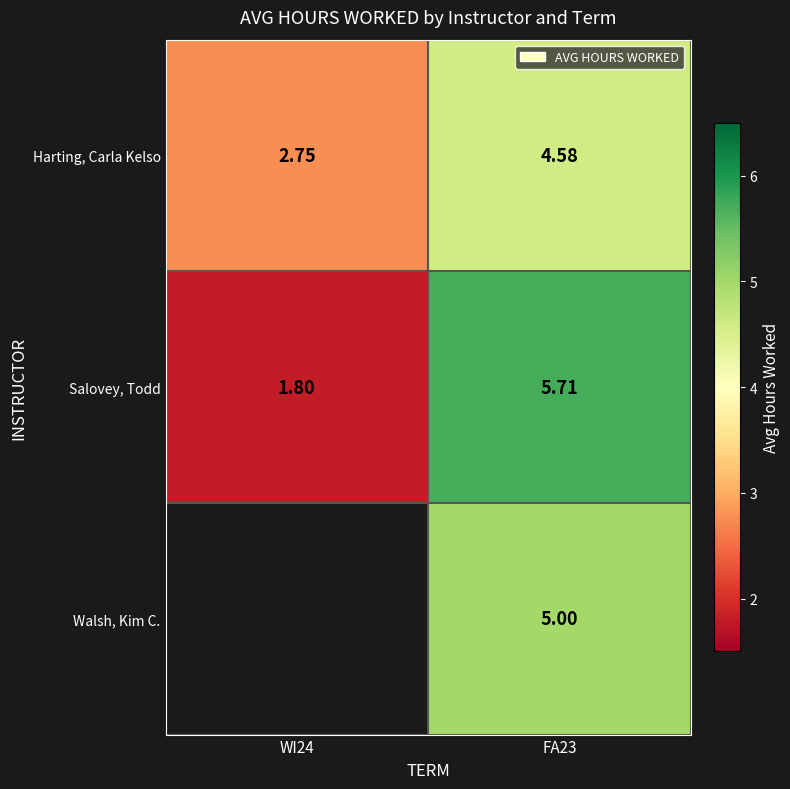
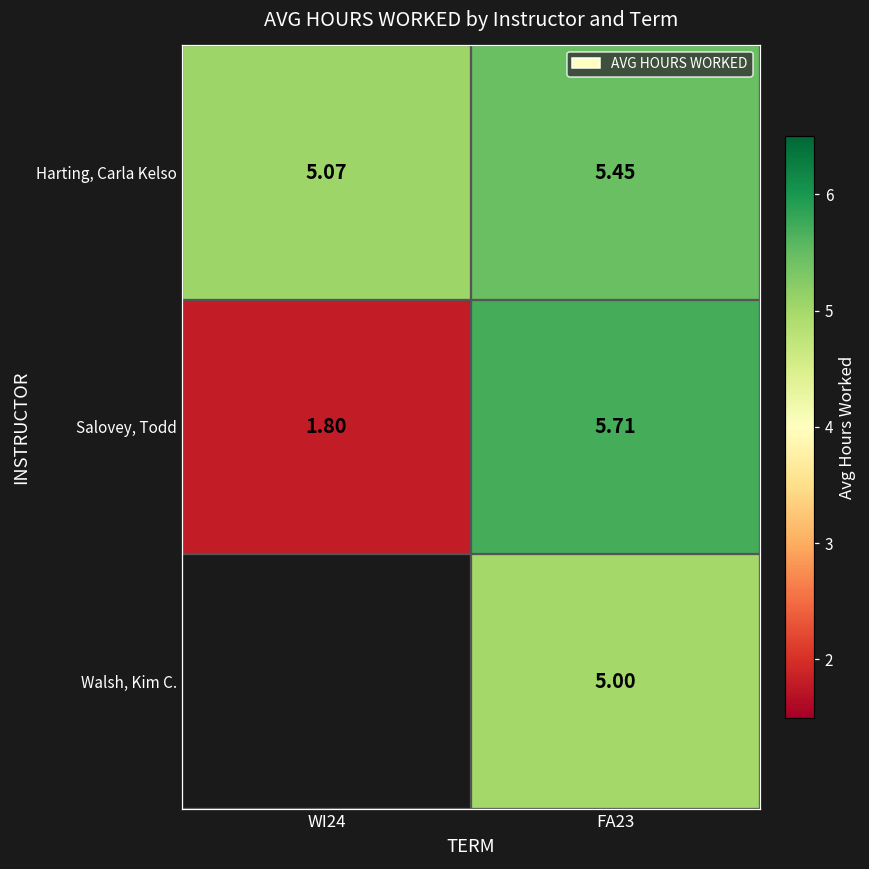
Harting, Carla Kelso, WI24: 2.75 -> 5.07
Harting, Carla Kelso, FA23: 4.58 -> 5.45
